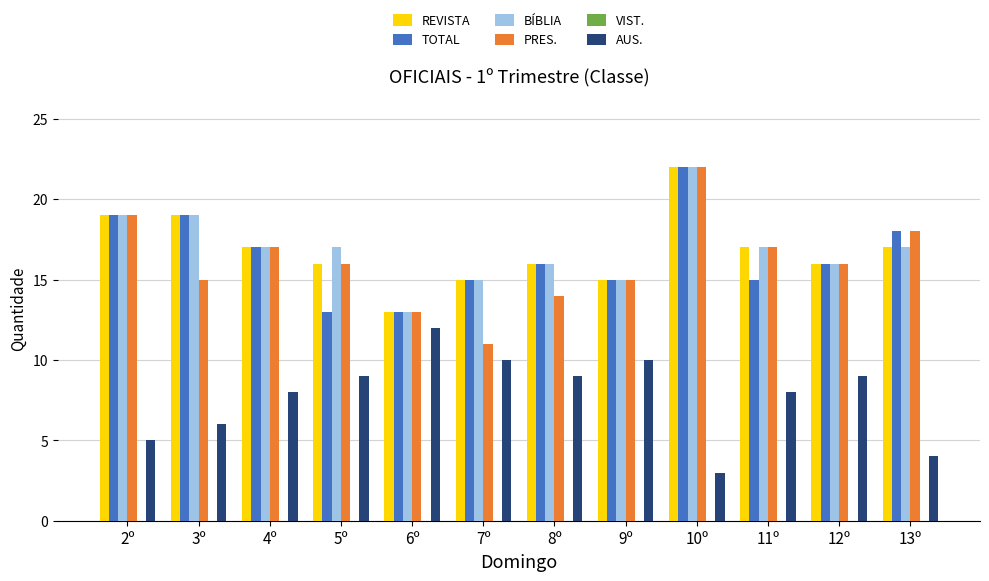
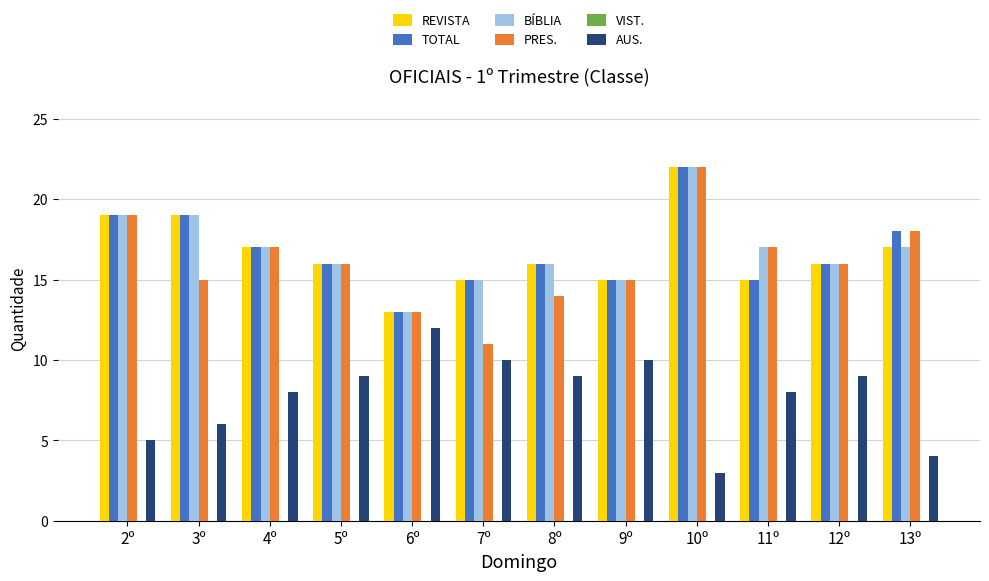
TOTAL, 5º: 13 -> 16
BÍBLIA, 5º: 17 -> 16
REVISTA, 11º: 17 -> 15
